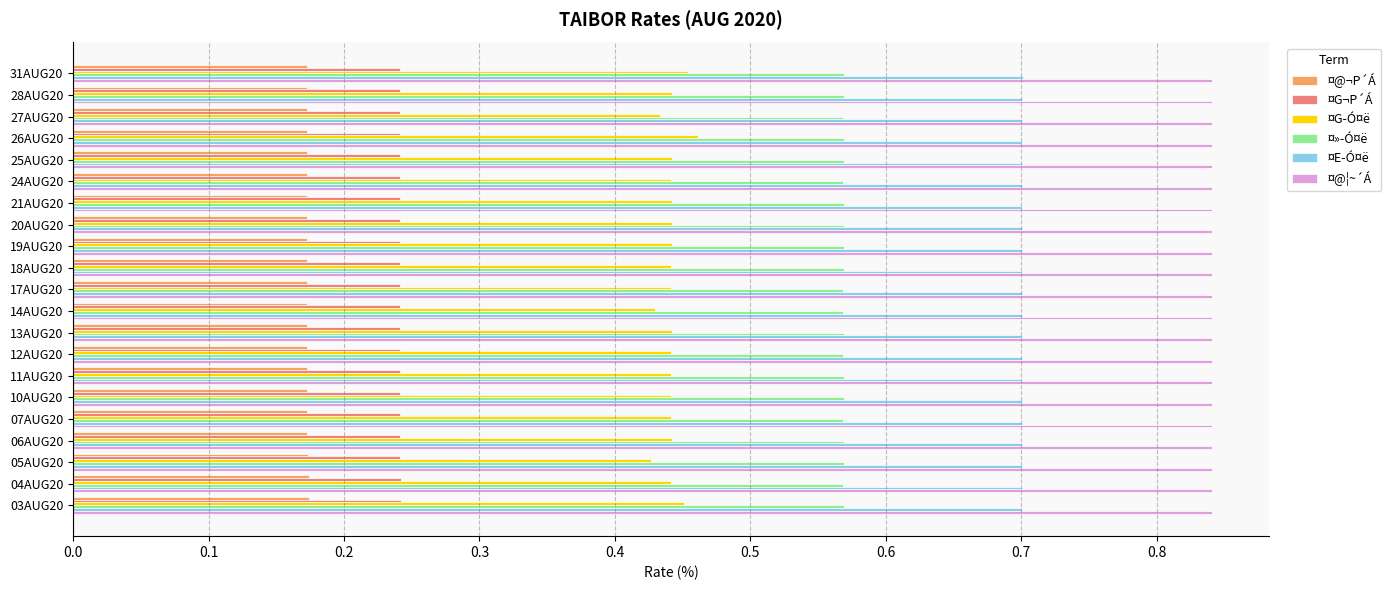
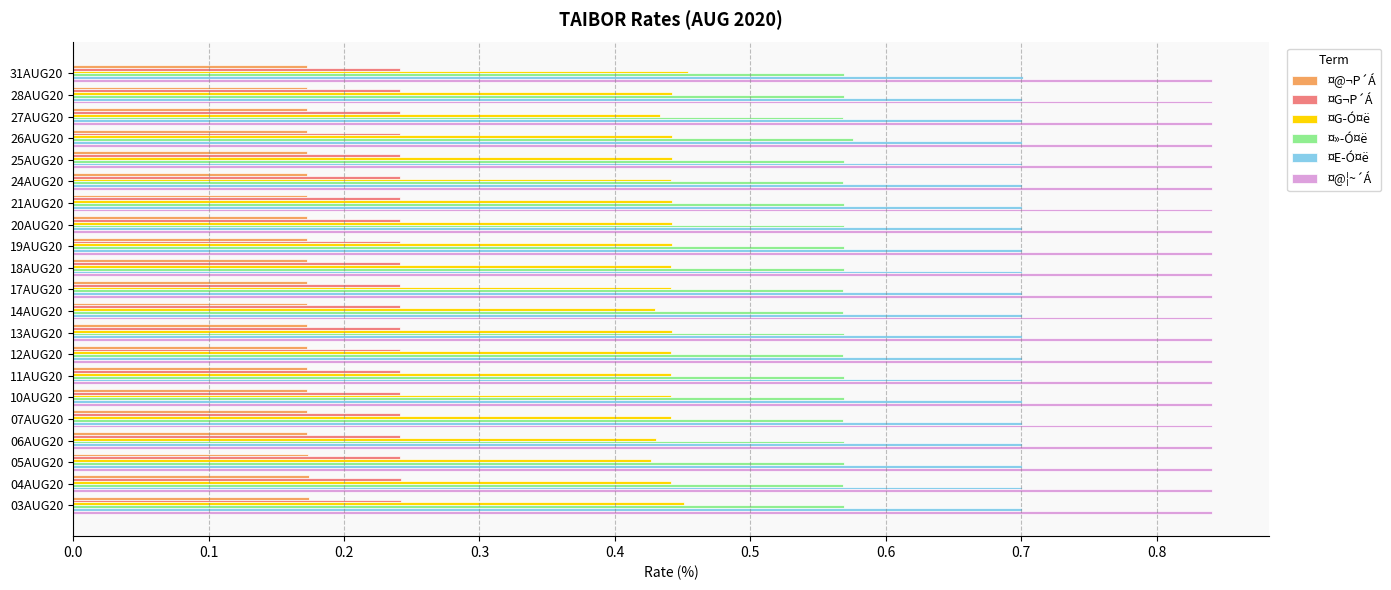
¤G­Ó¤ë, 26AUG20: 0.462 -> 0.442
¤»­Ó¤ë, 26AUG20: 0.569 -> 0.576
¤G­Ó¤ë, 06AUG20: 0.442 -> 0.430
